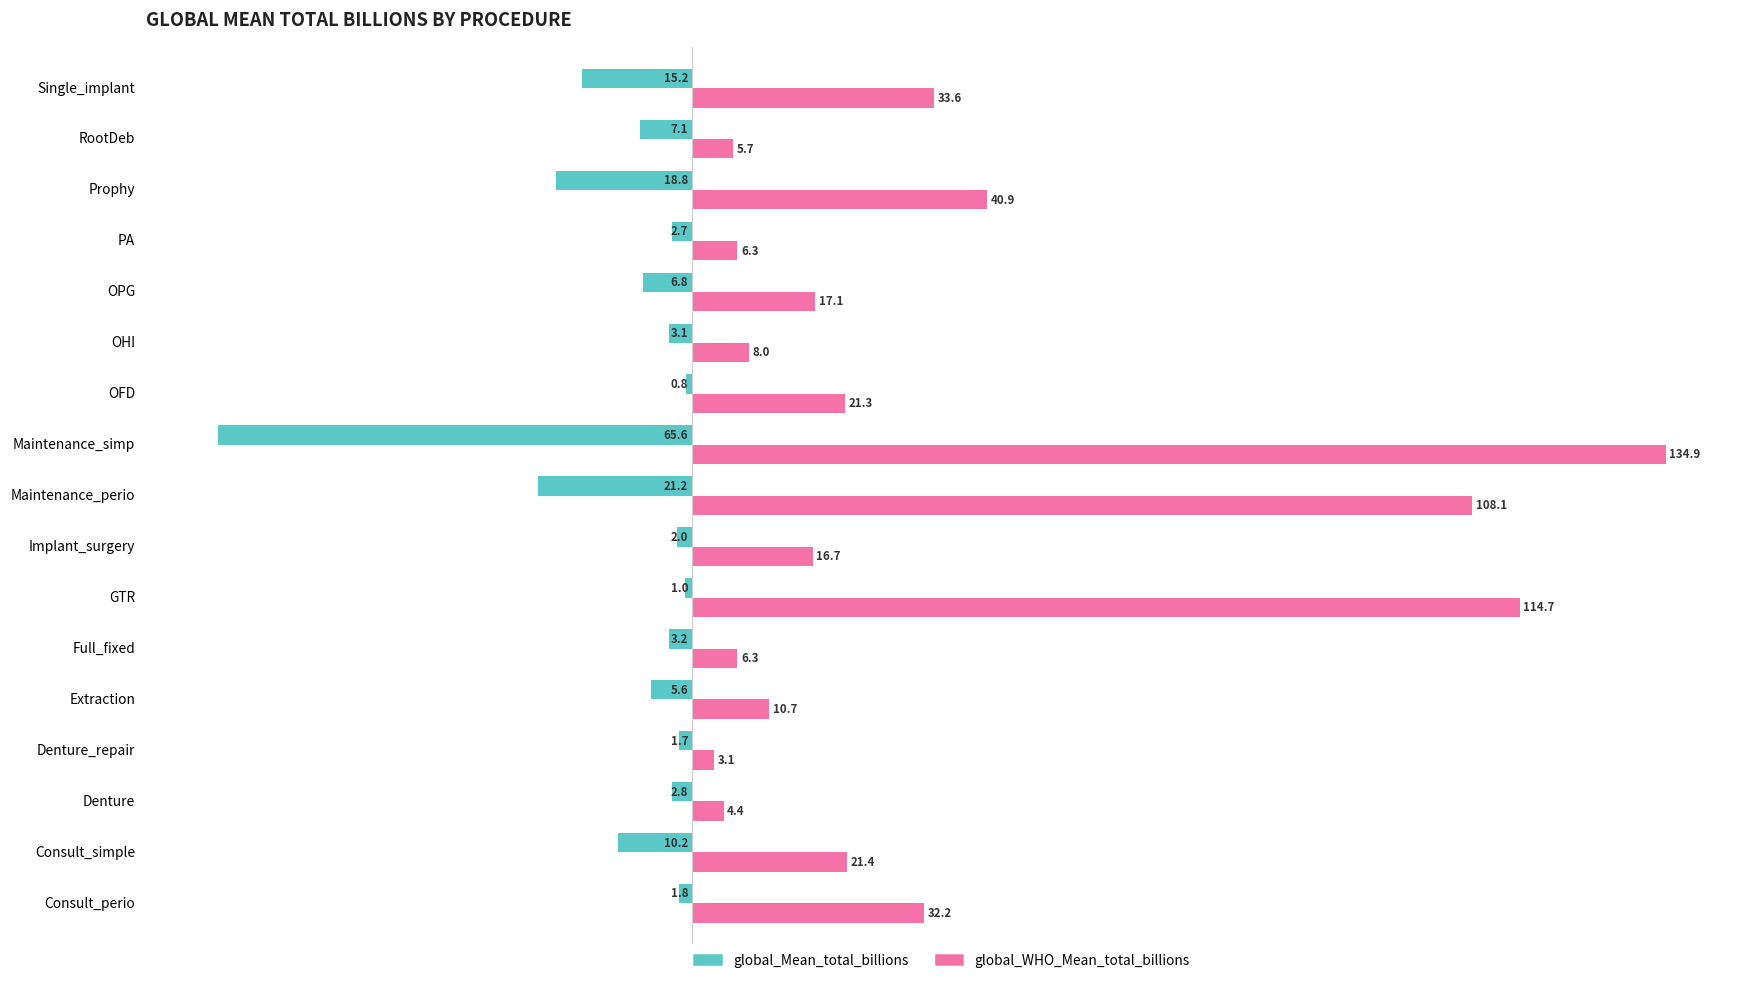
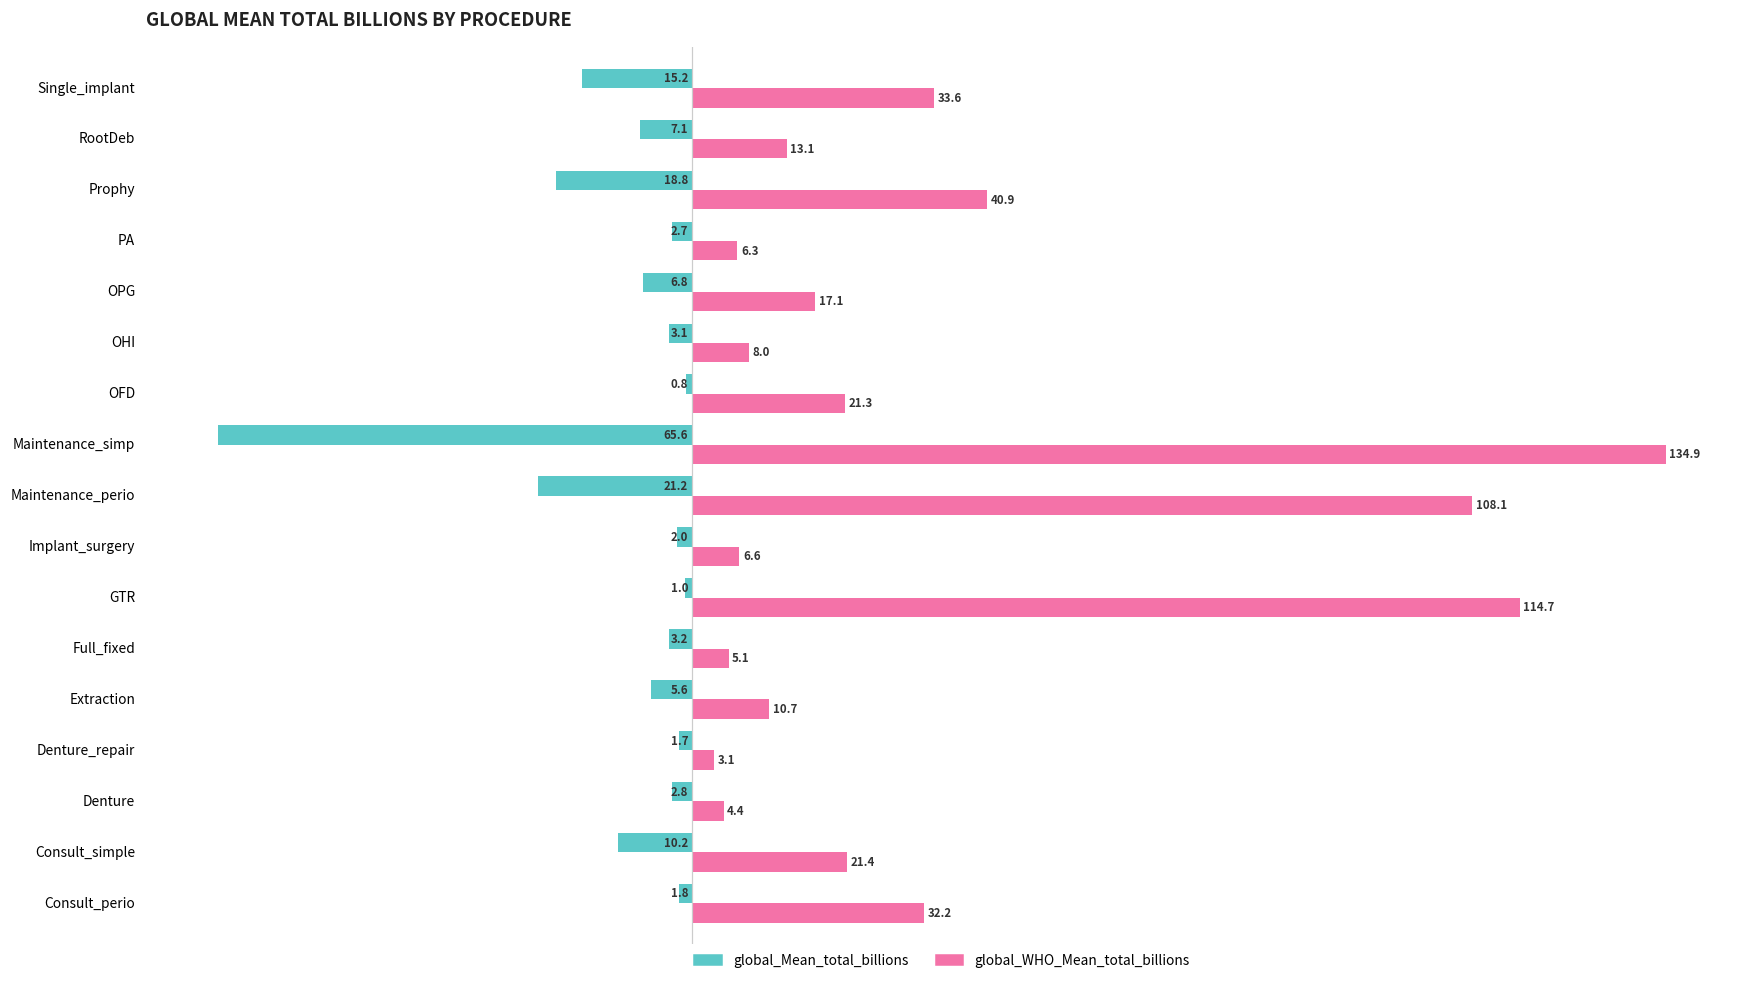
global_WHO_Mean_total_billions, RootDeb: 5.7 -> 13.1
global_WHO_Mean_total_billions, Implant_surgery: 16.7 -> 6.6
global_WHO_Mean_total_billions, Full_fixed: 6.3 -> 5.1
